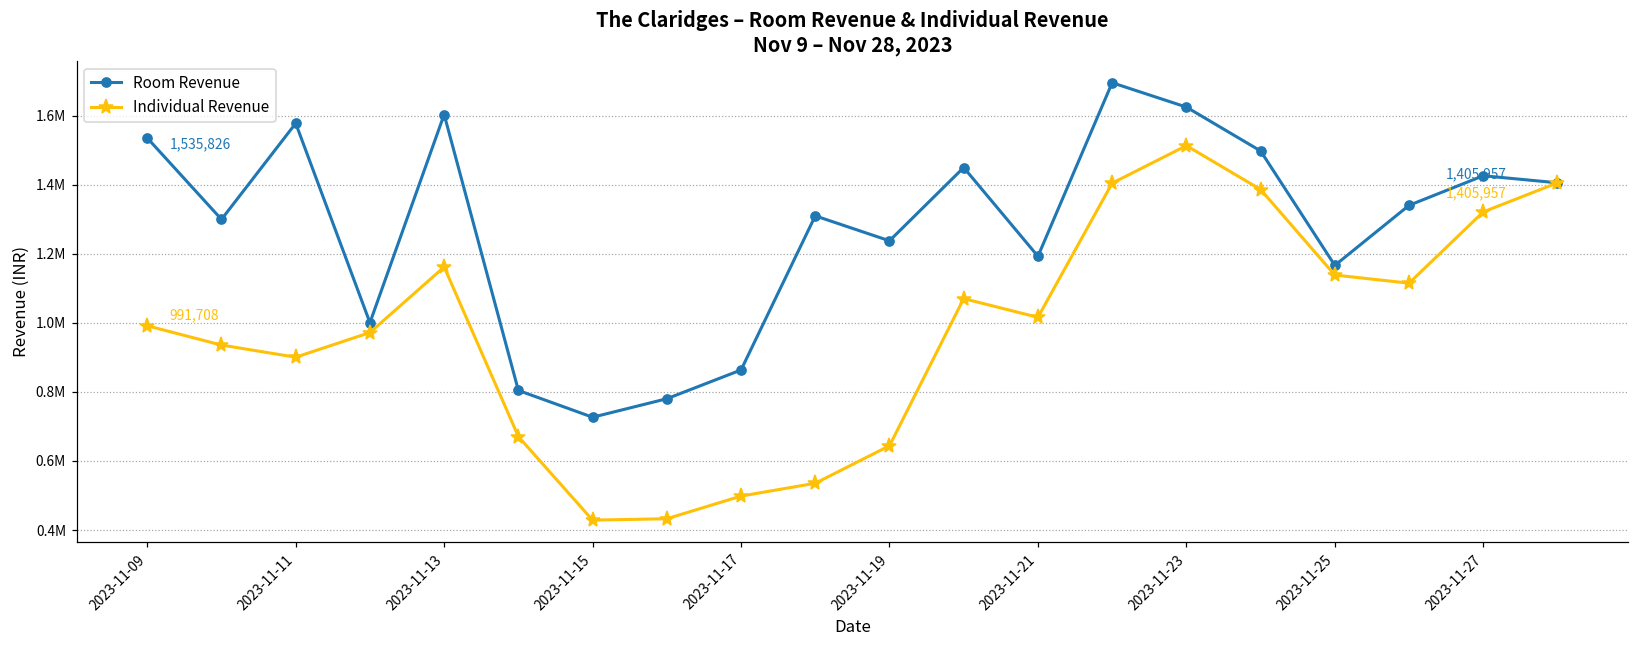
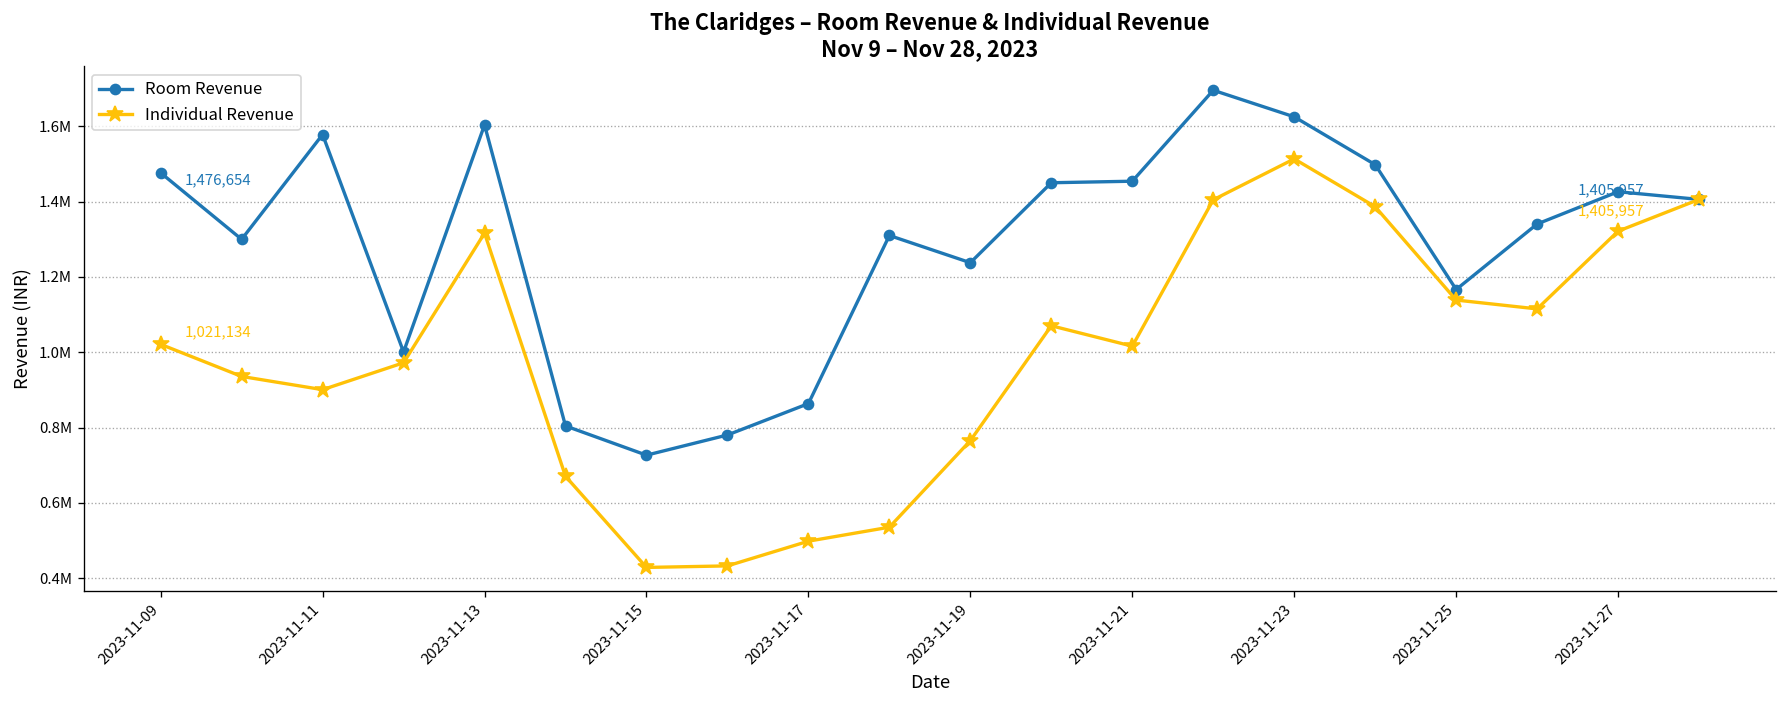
Room Revenue, 2023-11-09: 1,535,826 -> 1,476,654
Individual Revenue, 2023-11-09: 991,708 -> 1,021,134
Individual Revenue, 2023-11-13: 1160000 -> 1320000
Individual Revenue, 2023-11-19: 640000 -> 770000
Room Revenue, 2023-11-21: 1190000 -> 1450000
